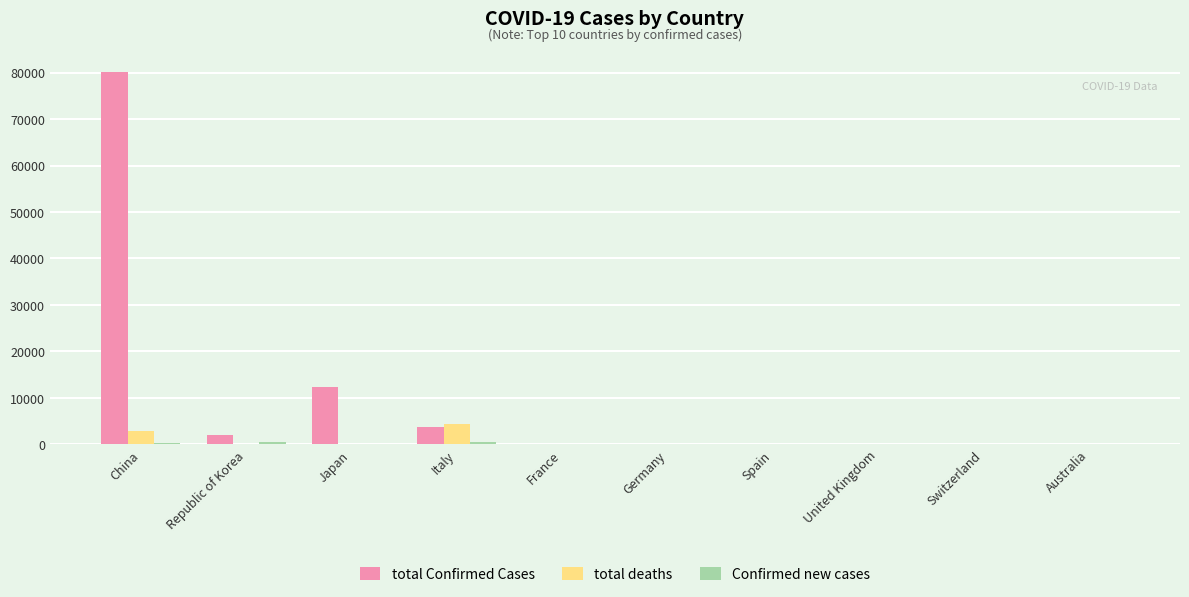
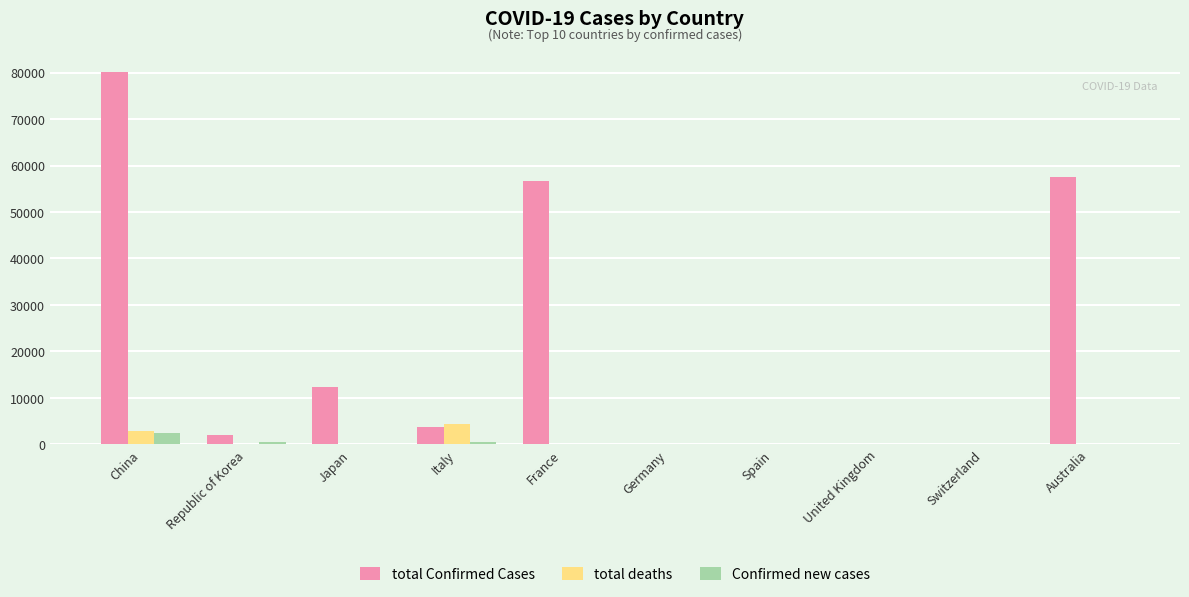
Confirmed new cases, China: 0 -> 2000
total Confirmed Cases, France: 0 -> 57000
total Confirmed Cases, Australia: 0 -> 58000
